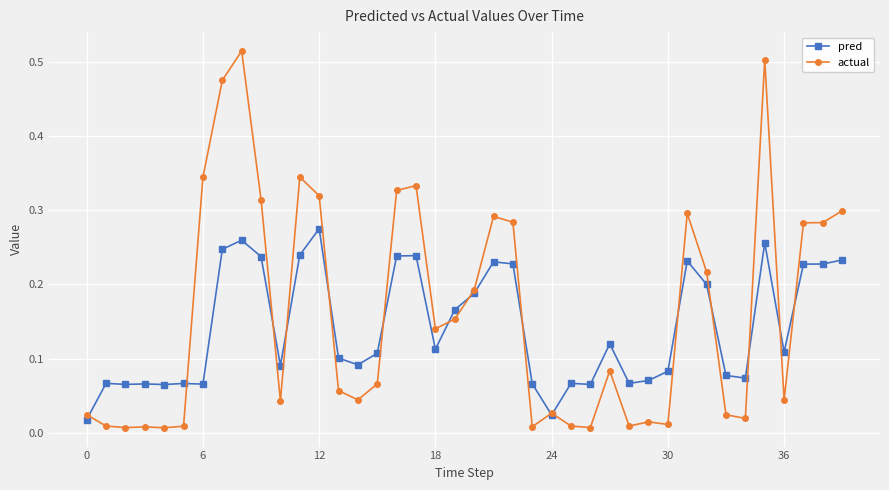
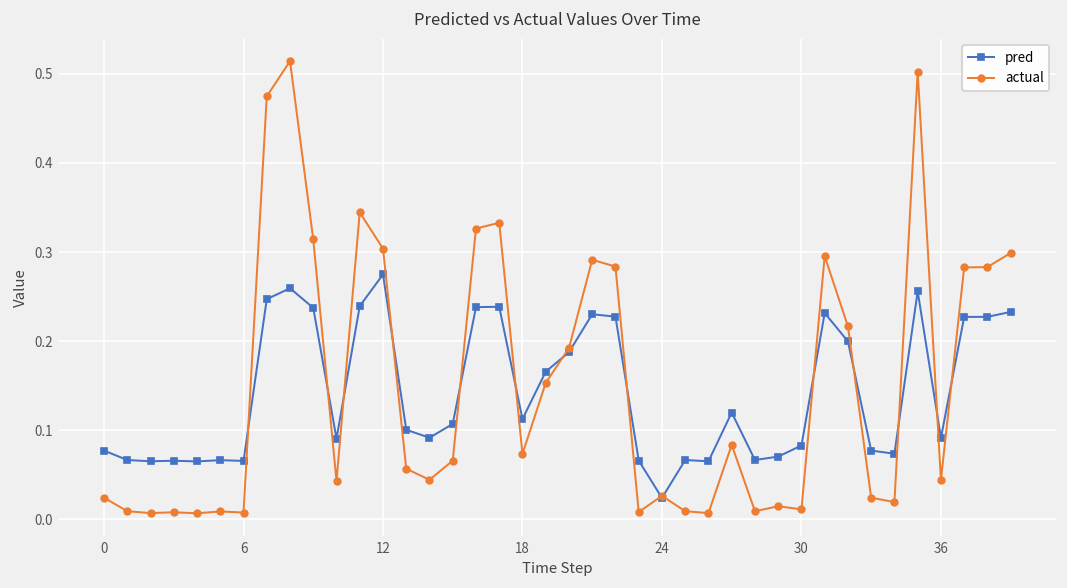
pred, 0: 0.02 -> 0.08
actual, 6: 0.34 -> 0.01
actual, 12: 0.32 -> 0.30
actual, 18: 0.14 -> 0.07
pred, 36: 0.11 -> 0.09
